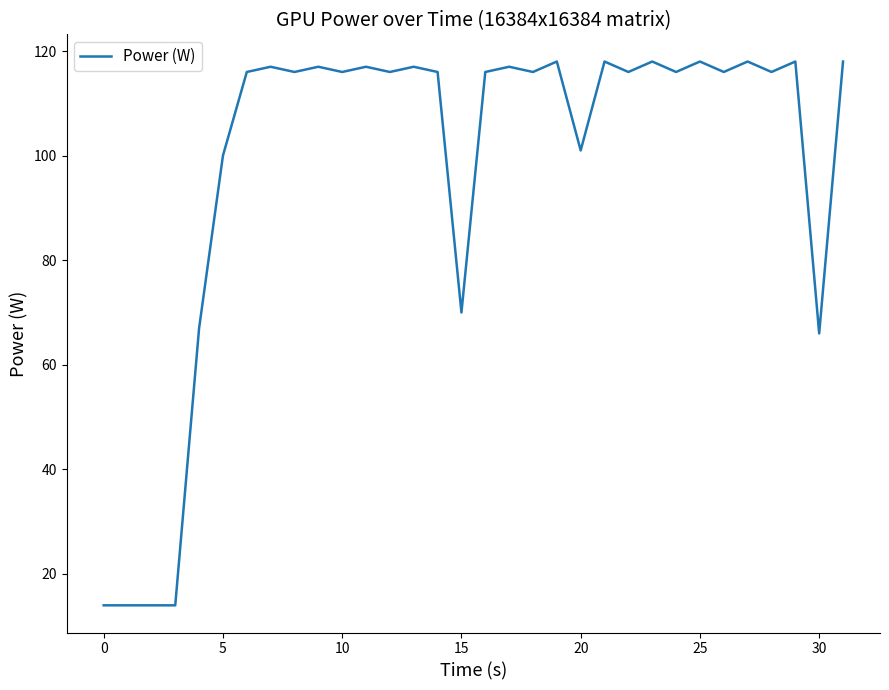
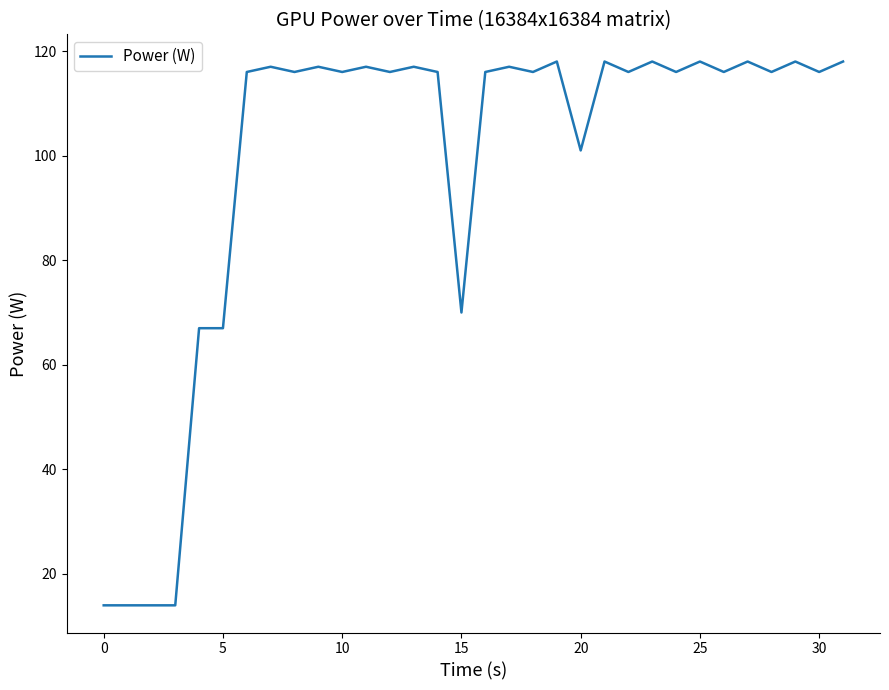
5: 100 -> 67
30: 66 -> 116
